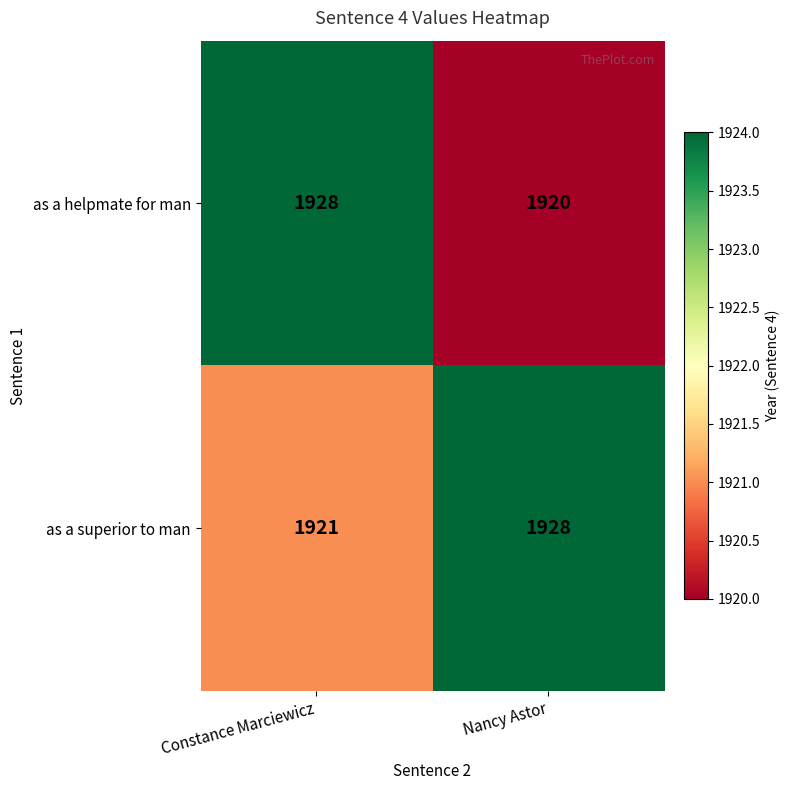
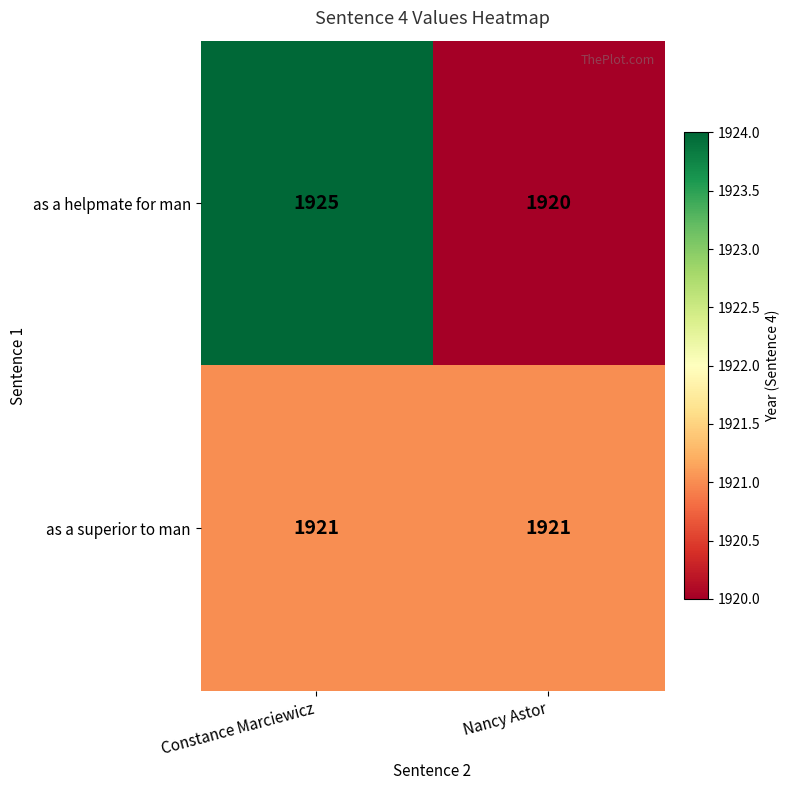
as a helpmate for man, Constance Marciewicz: 1928 -> 1925
as a superior to man, Nancy Astor: 1928 -> 1921
